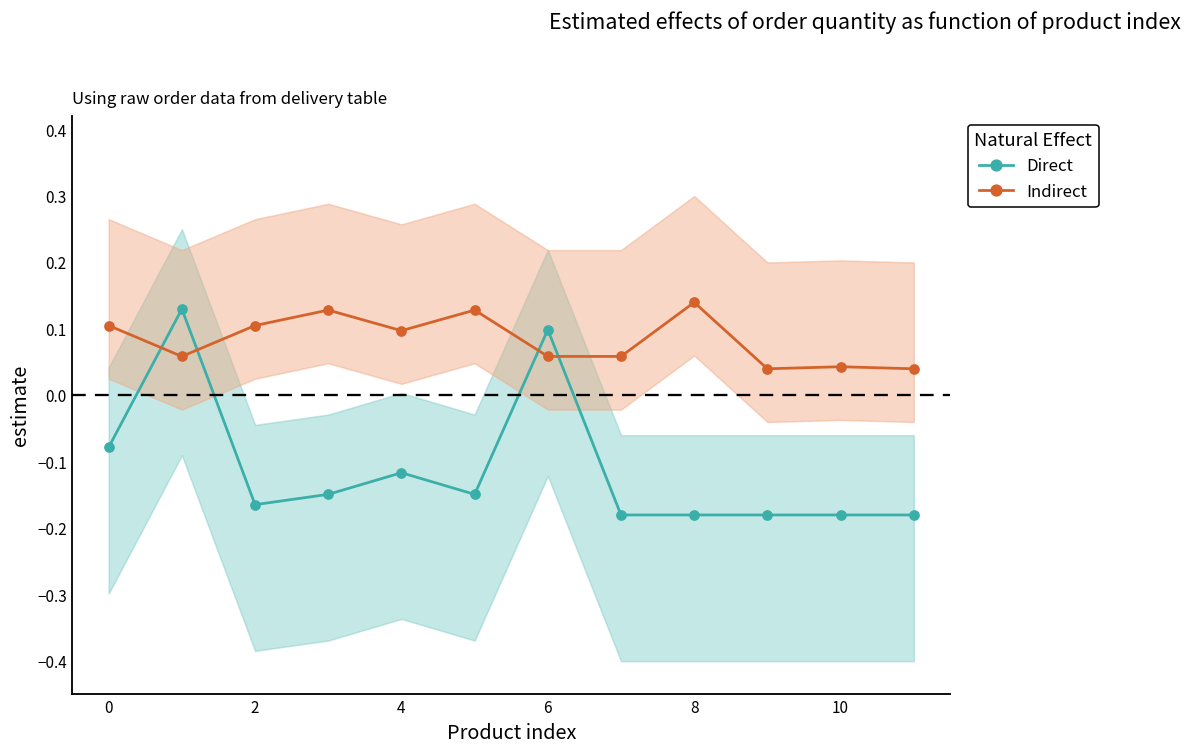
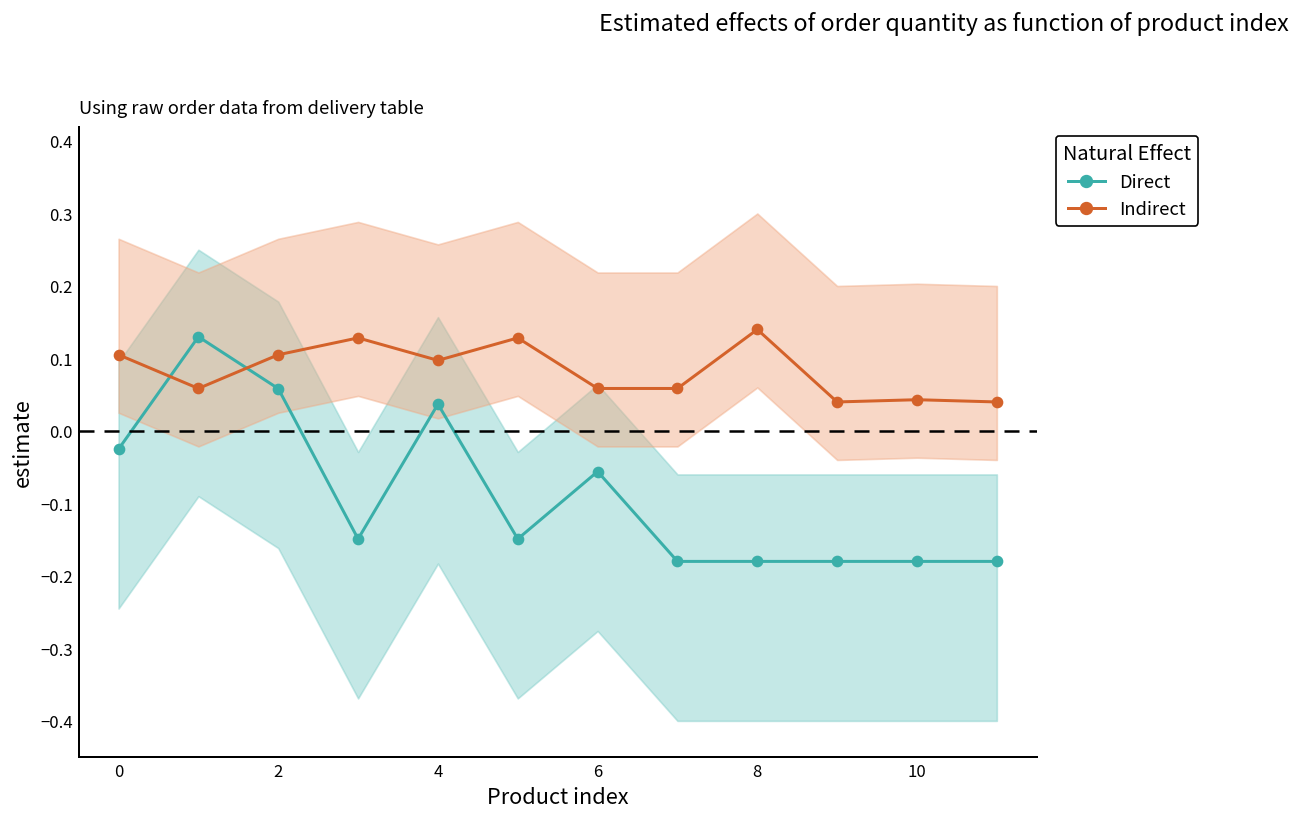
Direct, 0: -0.08 -> -0.02
Direct, 2: -0.16 -> 0.06
Direct, 4: -0.12 -> 0.04
Direct, 6: 0.10 -> -0.06
